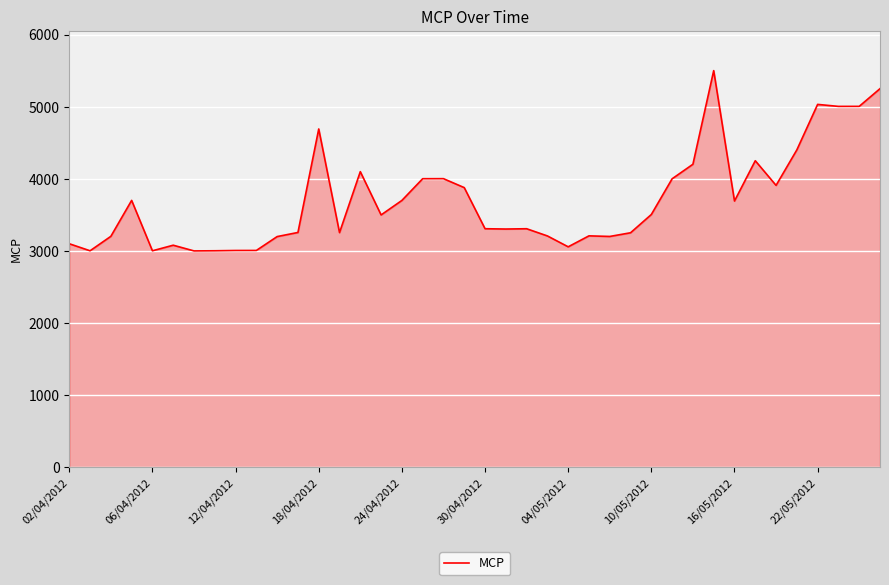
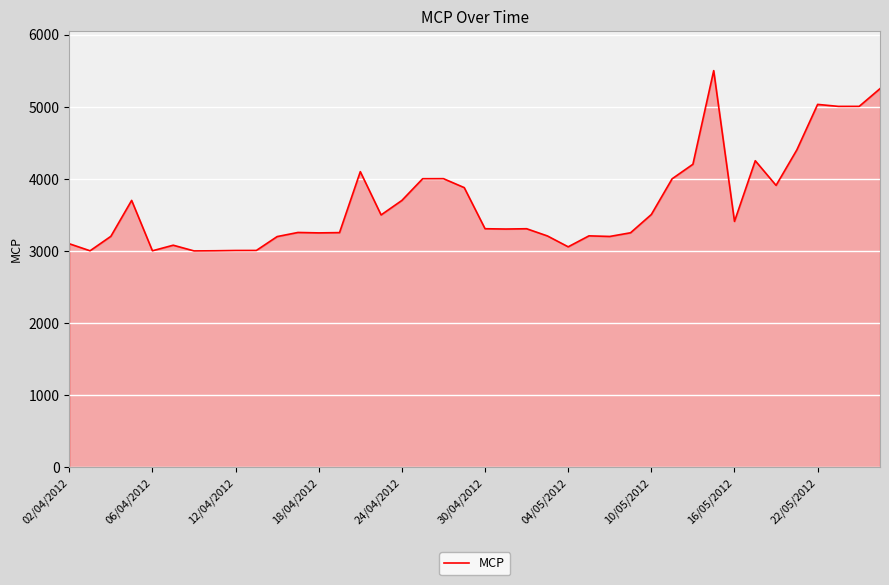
18/04/2012: 4700 -> 3300
16/05/2012: 3700 -> 3400
